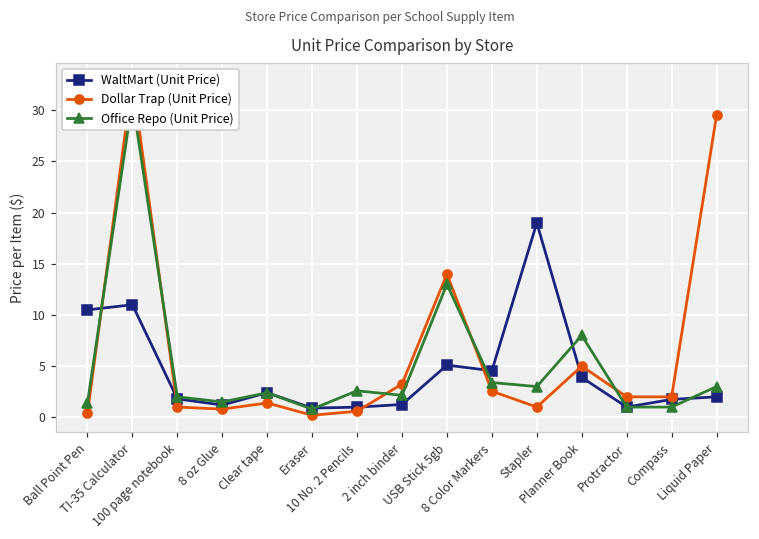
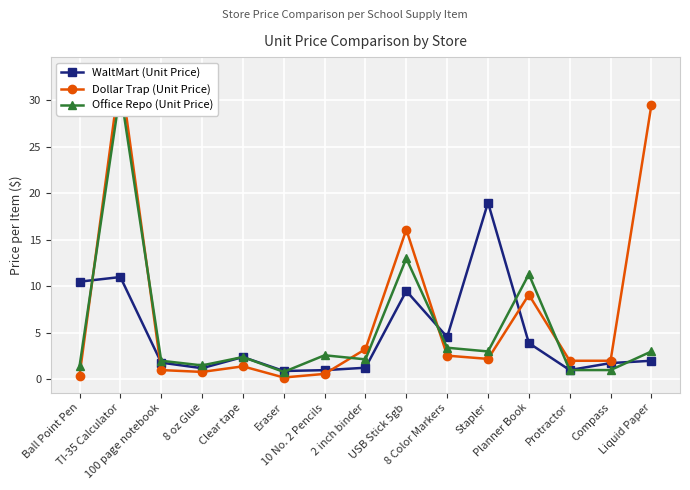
WaltMart (Unit Price), USB Stick 5gb: 5 -> 10
Dollar Trap (Unit Price), USB Stick 5gb: 14 -> 16
Dollar Trap (Unit Price), Stapler: 1 -> 2
Dollar Trap (Unit Price), Planner Book: 5 -> 9
Office Repo (Unit Price), Planner Book: 8 -> 11
